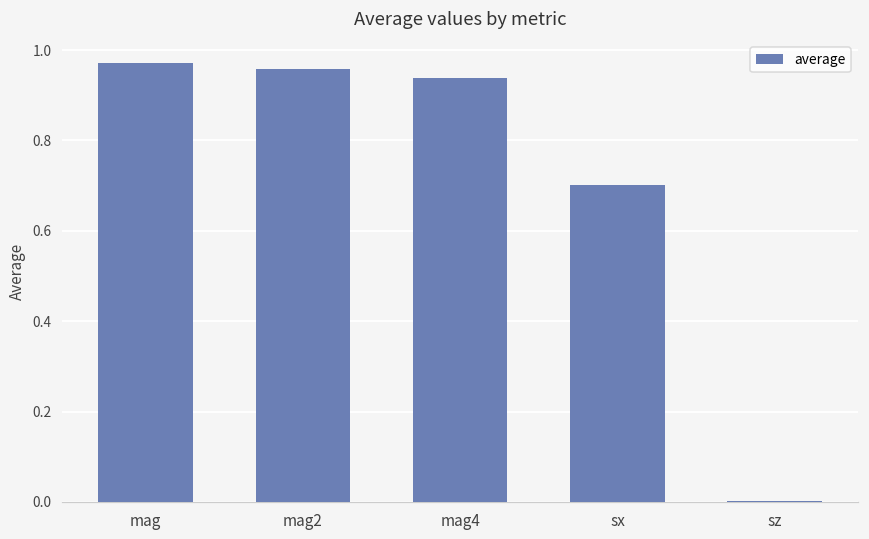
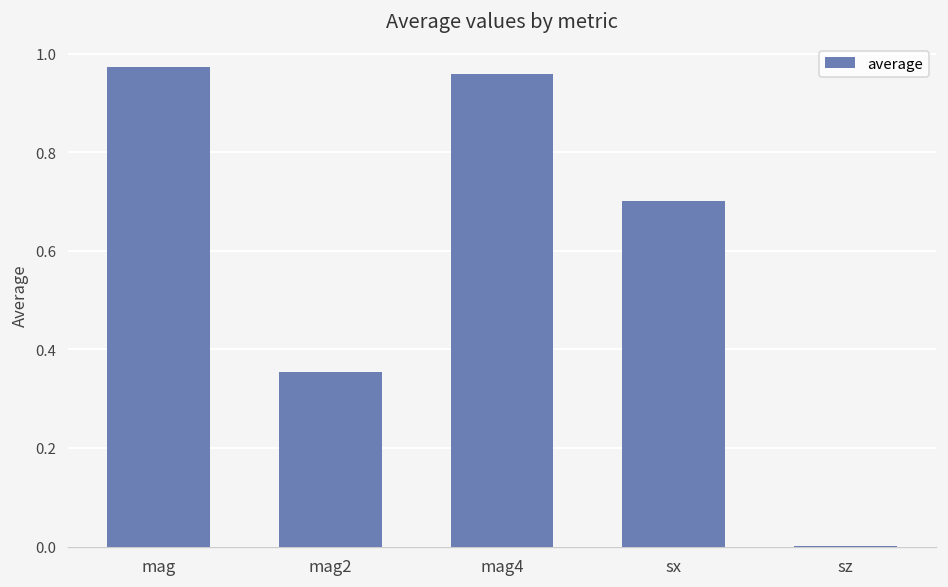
mag2: 0.96 -> 0.35
mag4: 0.94 -> 0.96
